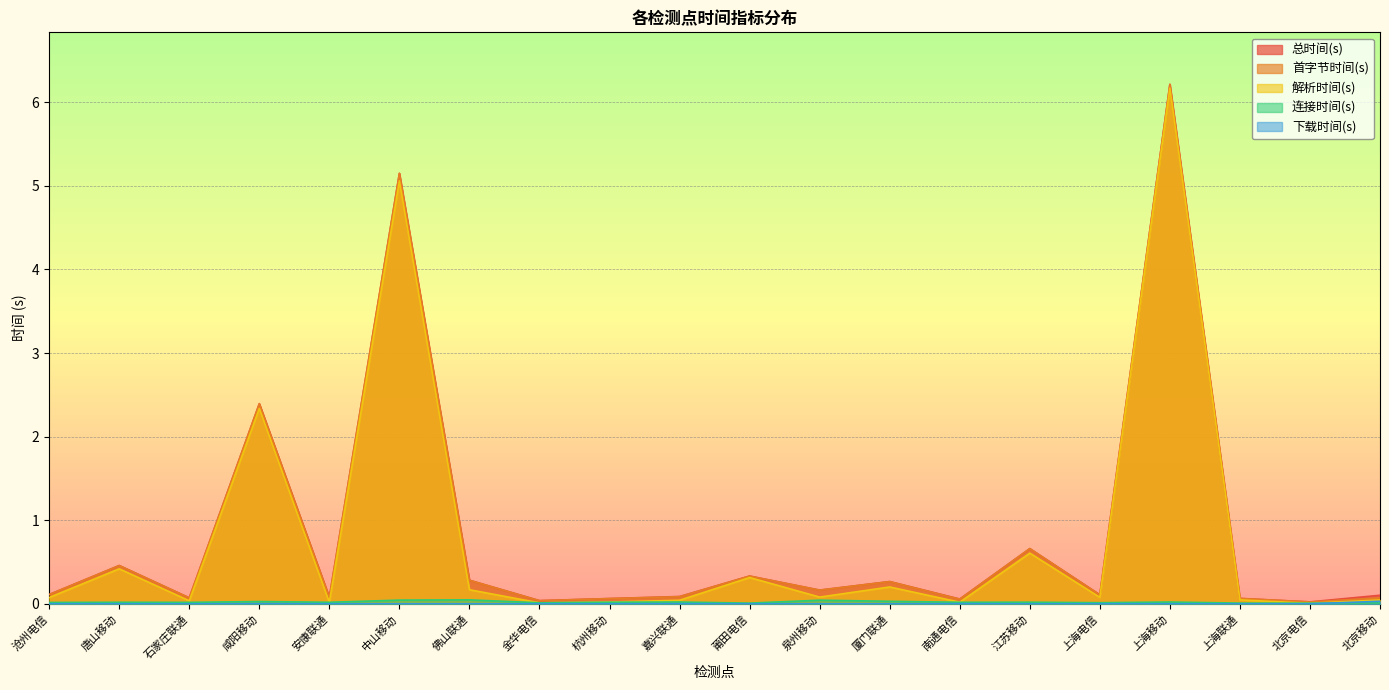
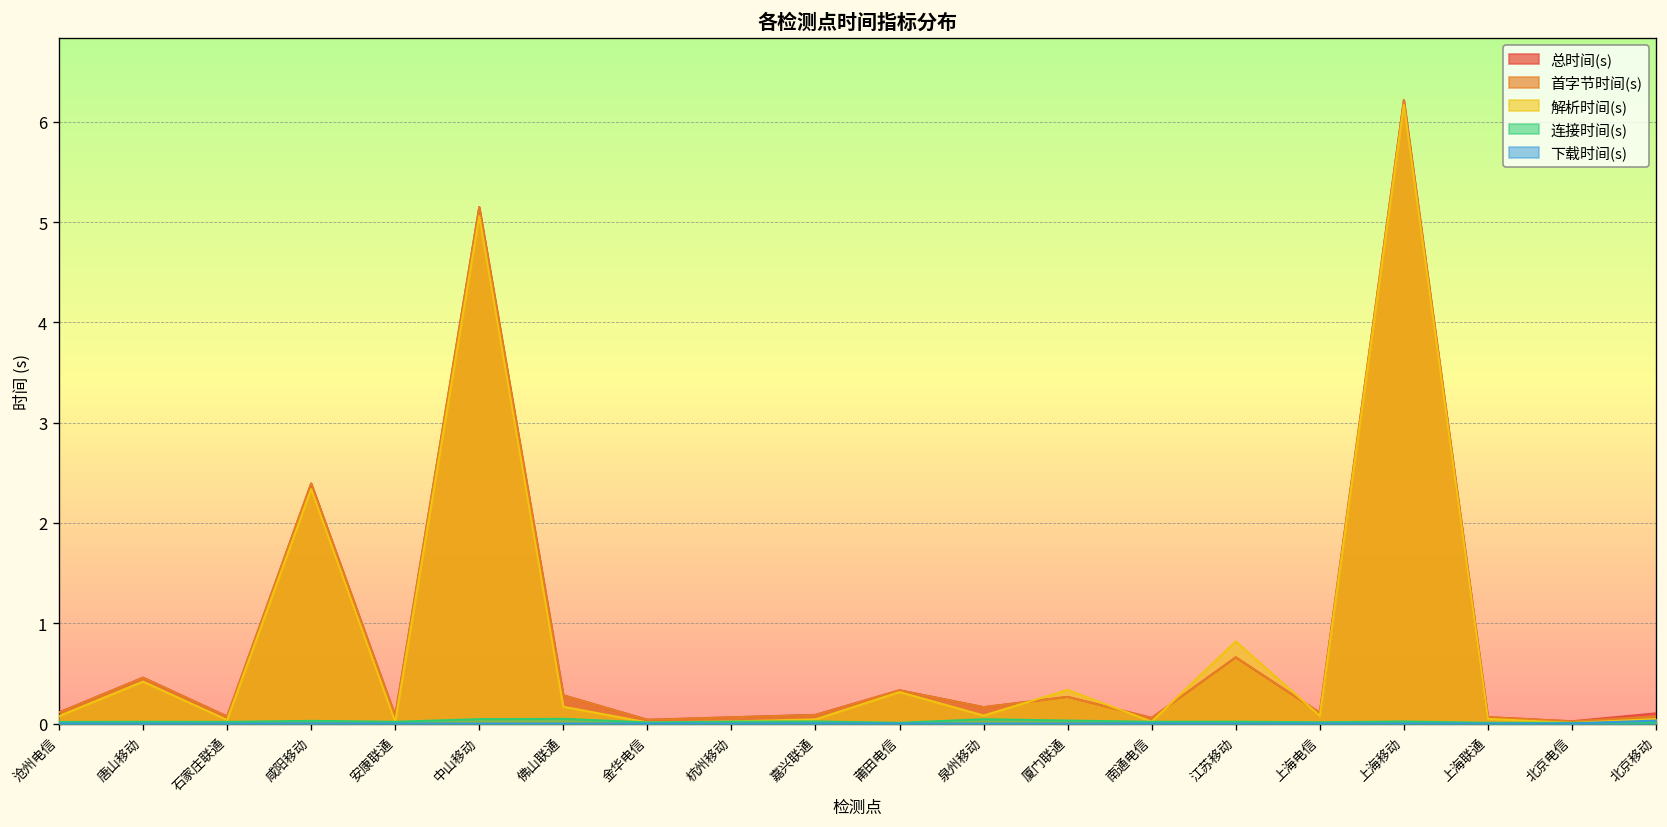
解析时间(s), 厦门联通: 0.2 -> 0.3
解析时间(s), 江苏移动: 0.6 -> 0.8
